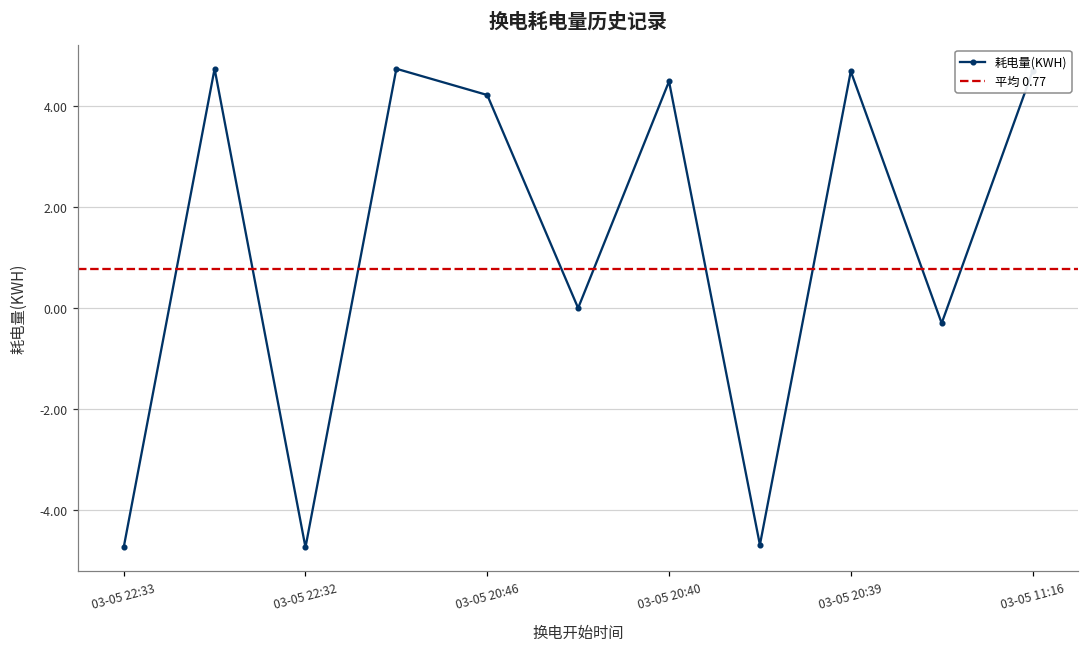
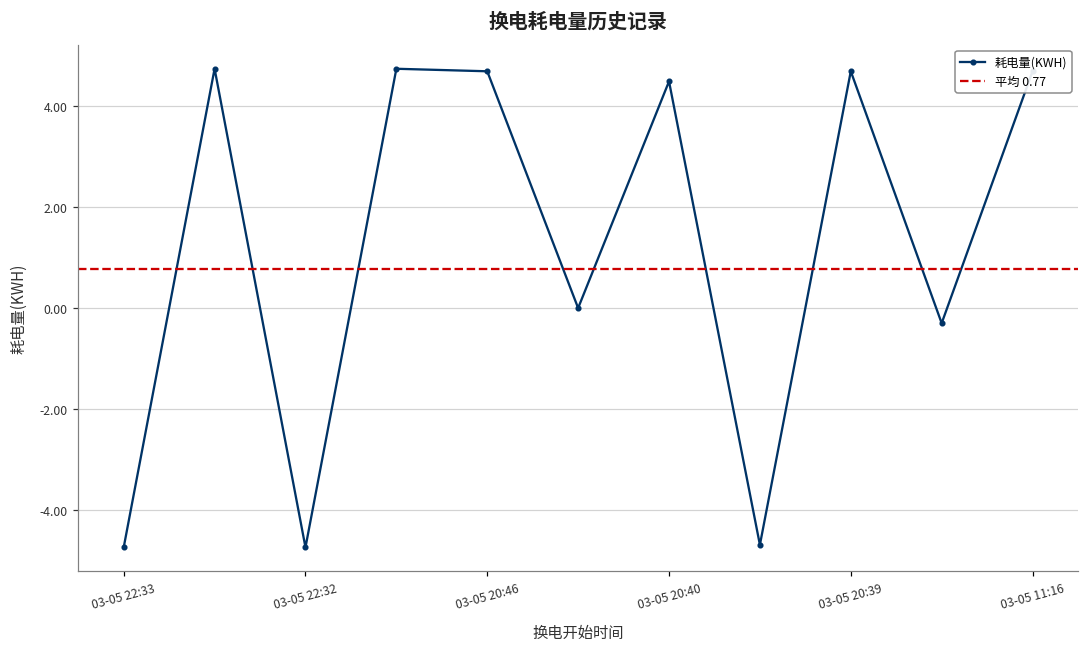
03-05 20:46: 4.2 -> 4.7
